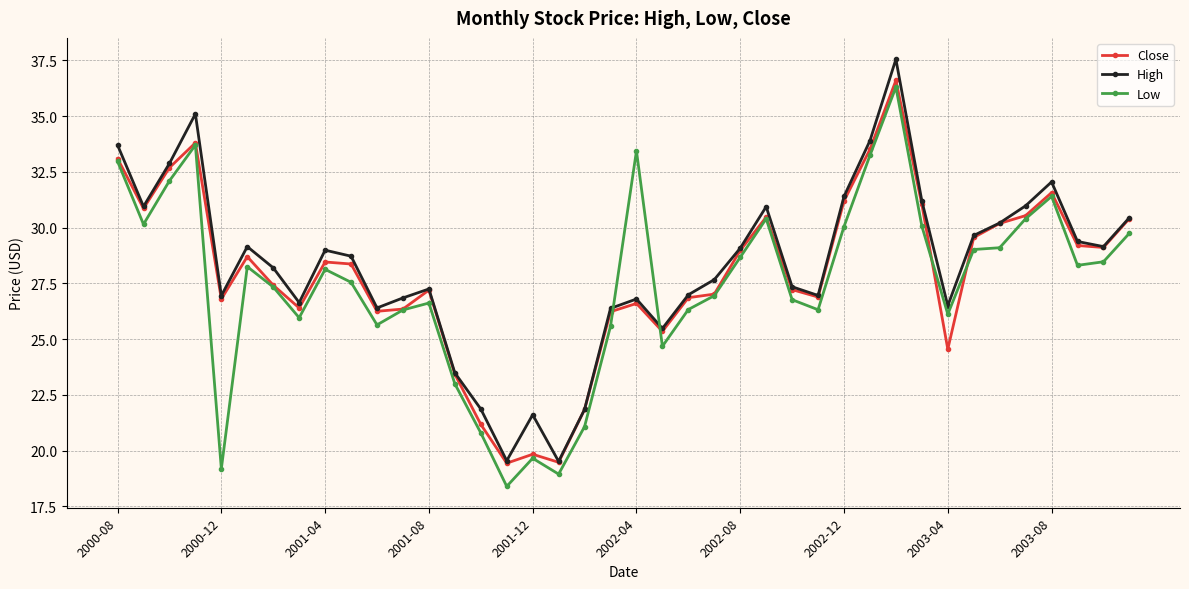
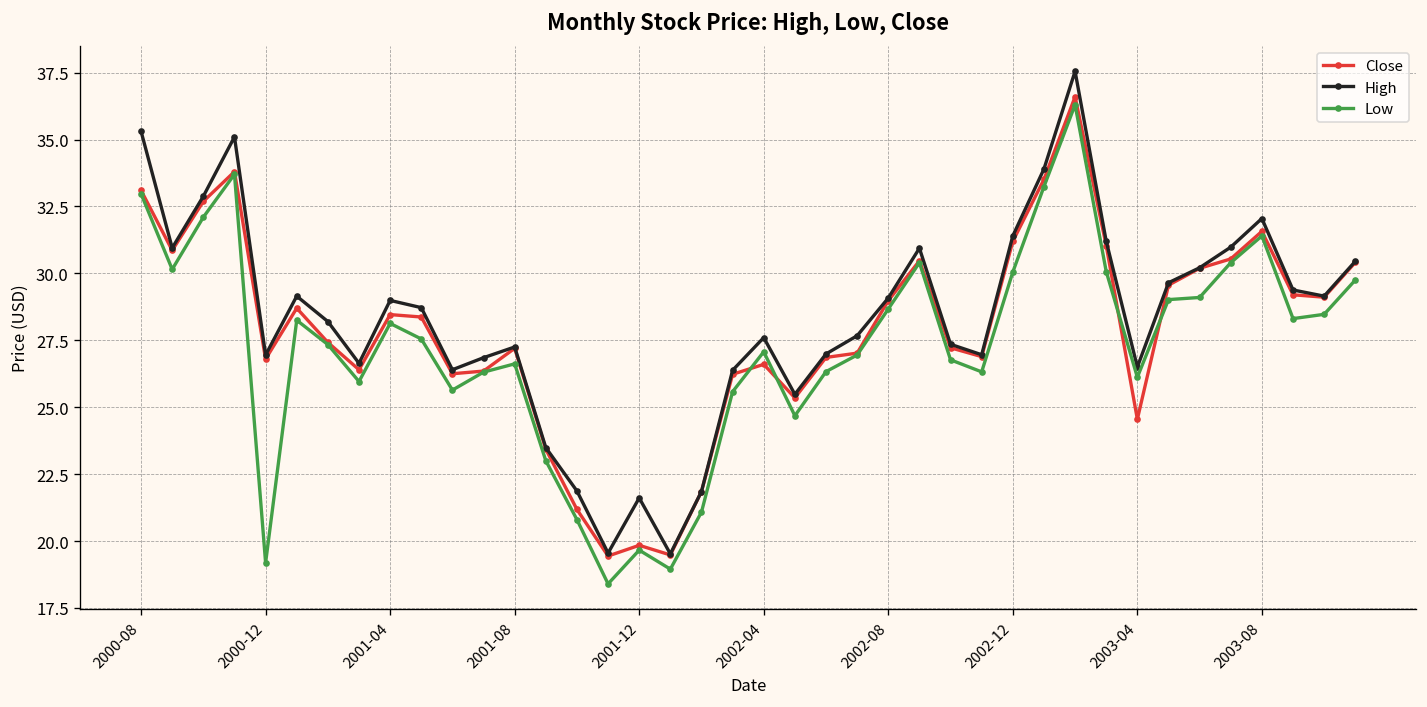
High, 2000-08: 33.7 -> 35.3
High, 2002-04: 26.8 -> 27.6
Low, 2002-04: 33.4 -> 27.1
